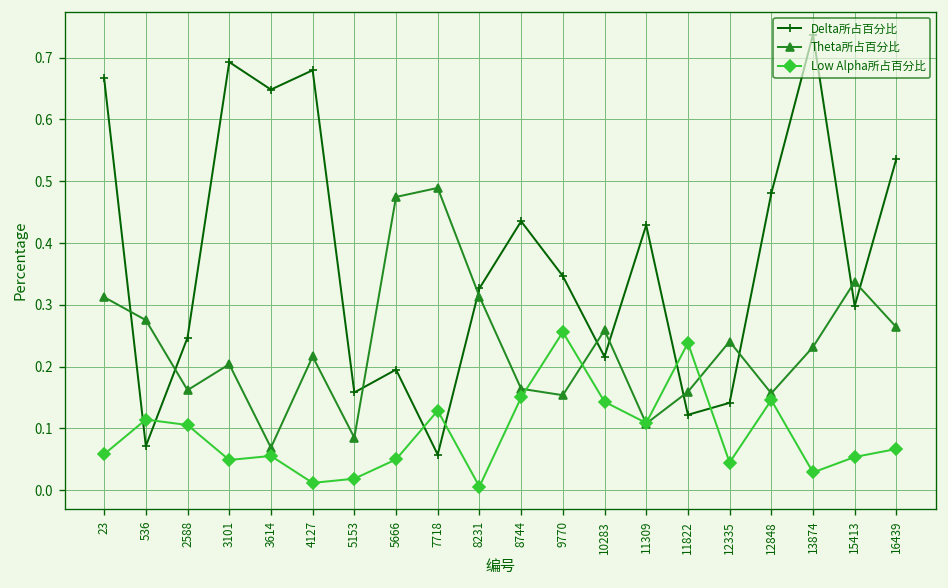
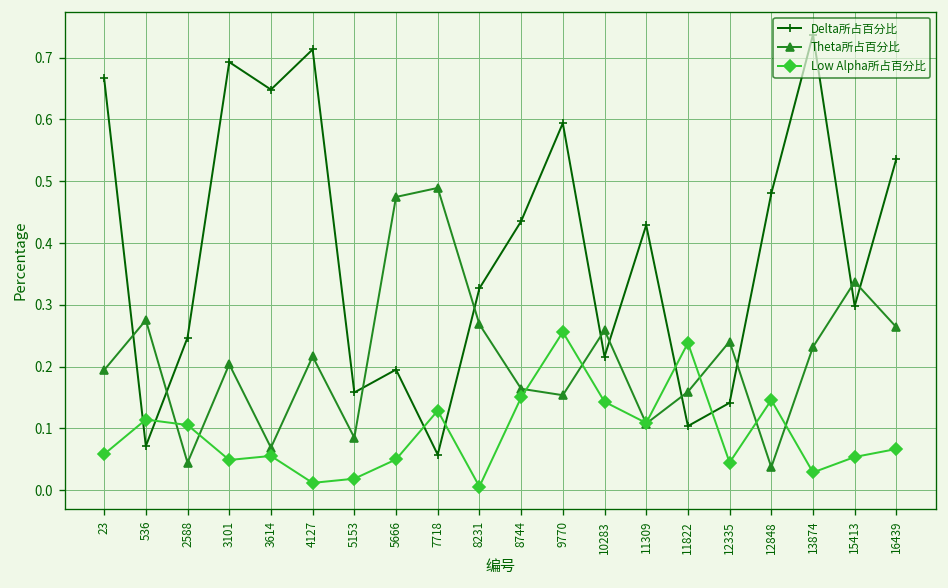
Theta所占百分比, 23: 0.31 -> 0.19
Theta所占百分比, 2588: 0.16 -> 0.04
Delta所占百分比, 4127: 0.68 -> 0.71
Theta所占百分比, 8231: 0.31 -> 0.27
Delta所占百分比, 9770: 0.35 -> 0.59
Delta所占百分比, 11822: 0.12 -> 0.10
Theta所占百分比, 12848: 0.16 -> 0.04
